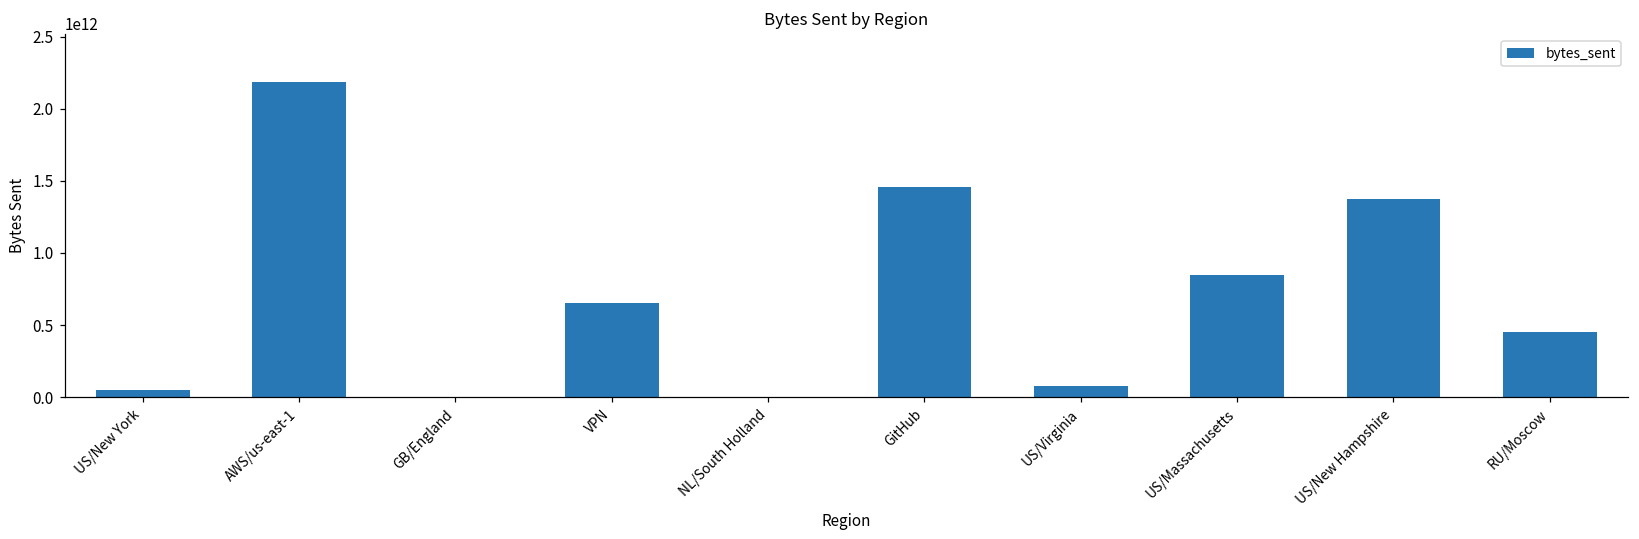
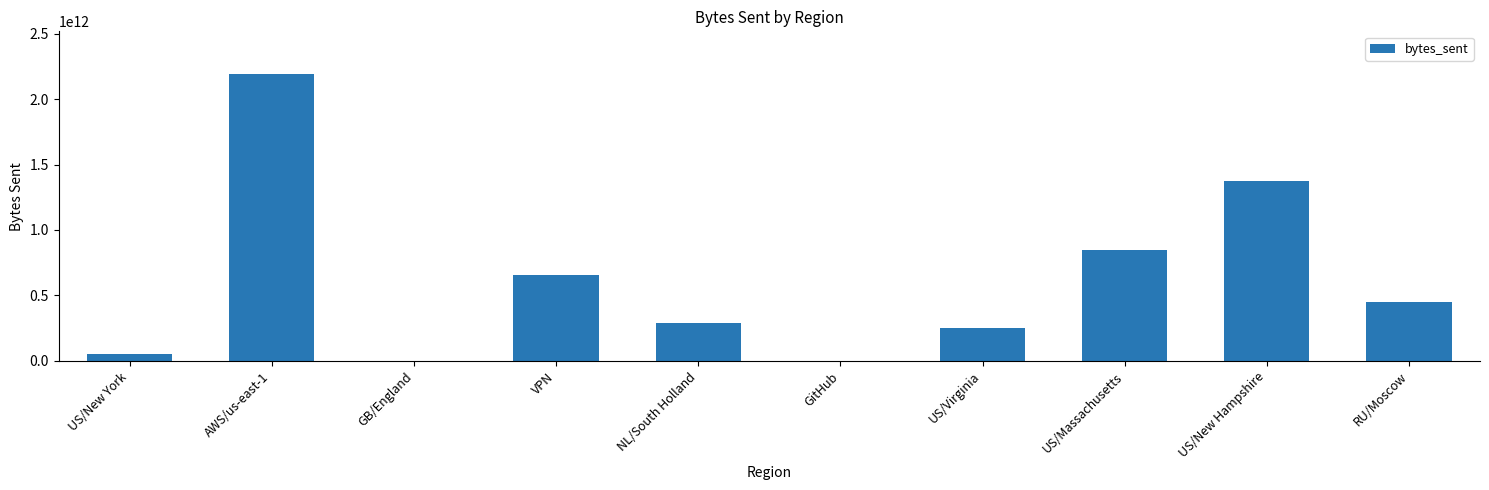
NL/South Holland: 0 -> 290000000000
GitHub: 1460000000000 -> 0
US/Virginia: 70000000000 -> 250000000000
